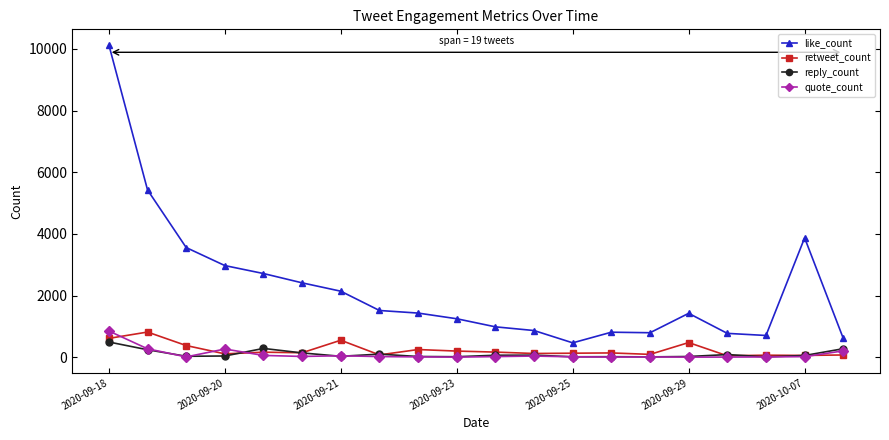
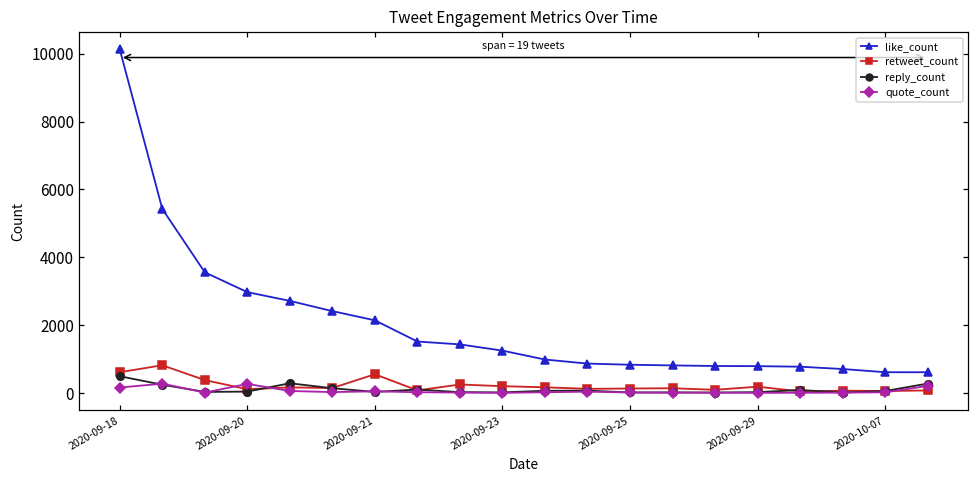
quote_count, 2020-09-18: 900 -> 200
like_count, 2020-09-25: 500 -> 800
like_count, 2020-09-29: 1400 -> 800
retweet_count, 2020-09-29: 500 -> 200
like_count, 2020-10-07: 3900 -> 600
